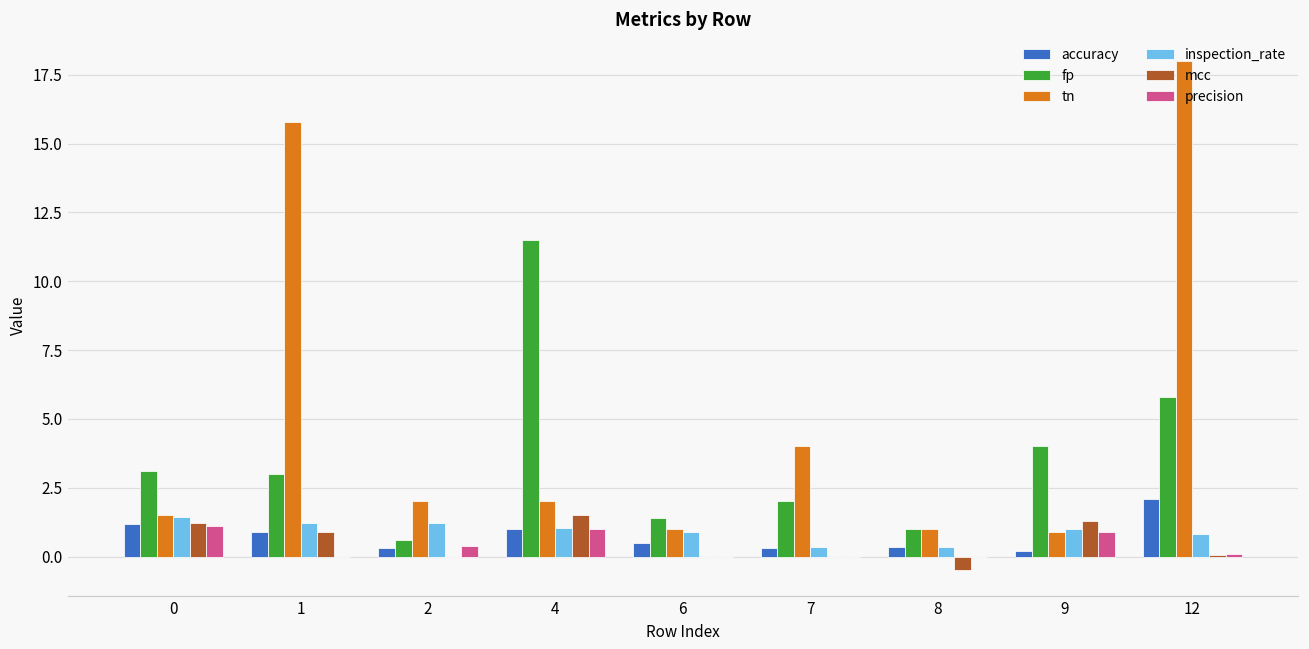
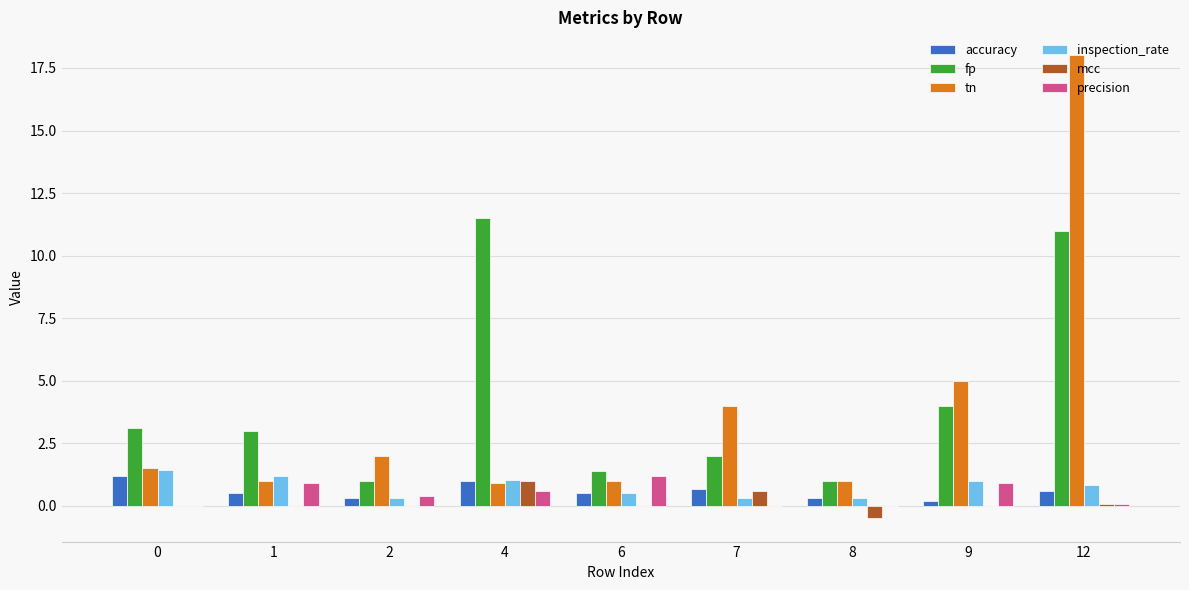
mcc, 0: 1.2 -> 0.0
precision, 0: 1.1 -> 0.0
accuracy, 1: 0.9 -> 0.5
tn, 1: 15.8 -> 1.0
mcc, 1: 0.9 -> 0.0
precision, 1: 0.0 -> 0.9
fp, 2: 0.6 -> 1.0
inspection_rate, 2: 1.2 -> 0.3
tn, 4: 2.0 -> 0.9
mcc, 4: 1.5 -> 1.0
precision, 4: 1.0 -> 0.6
inspection_rate, 6: 0.9 -> 0.5
precision, 6: 0.0 -> 1.2
accuracy, 7: 0.3 -> 0.7
mcc, 7: 0.0 -> 0.6
tn, 9: 0.9 -> 5.0
mcc, 9: 1.3 -> 0.0
accuracy, 12: 2.1 -> 0.6
fp, 12: 5.8 -> 11.0
